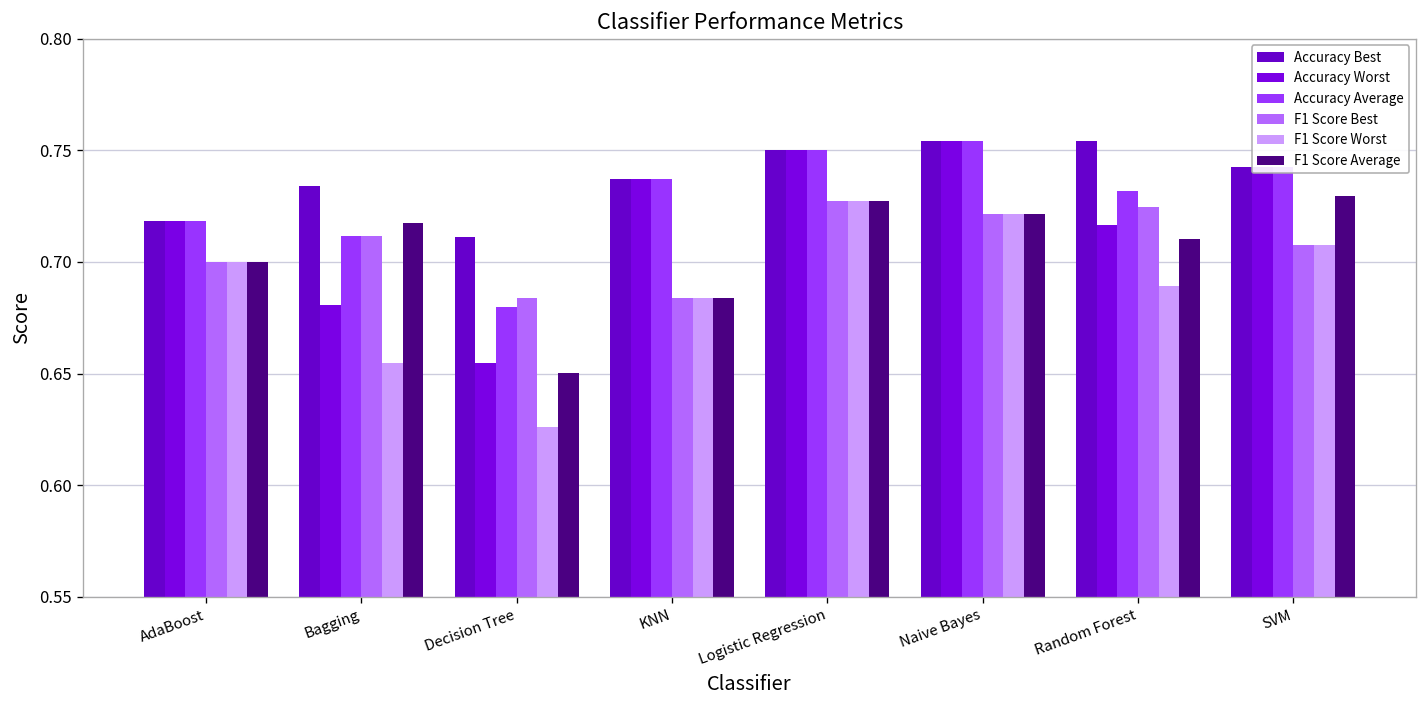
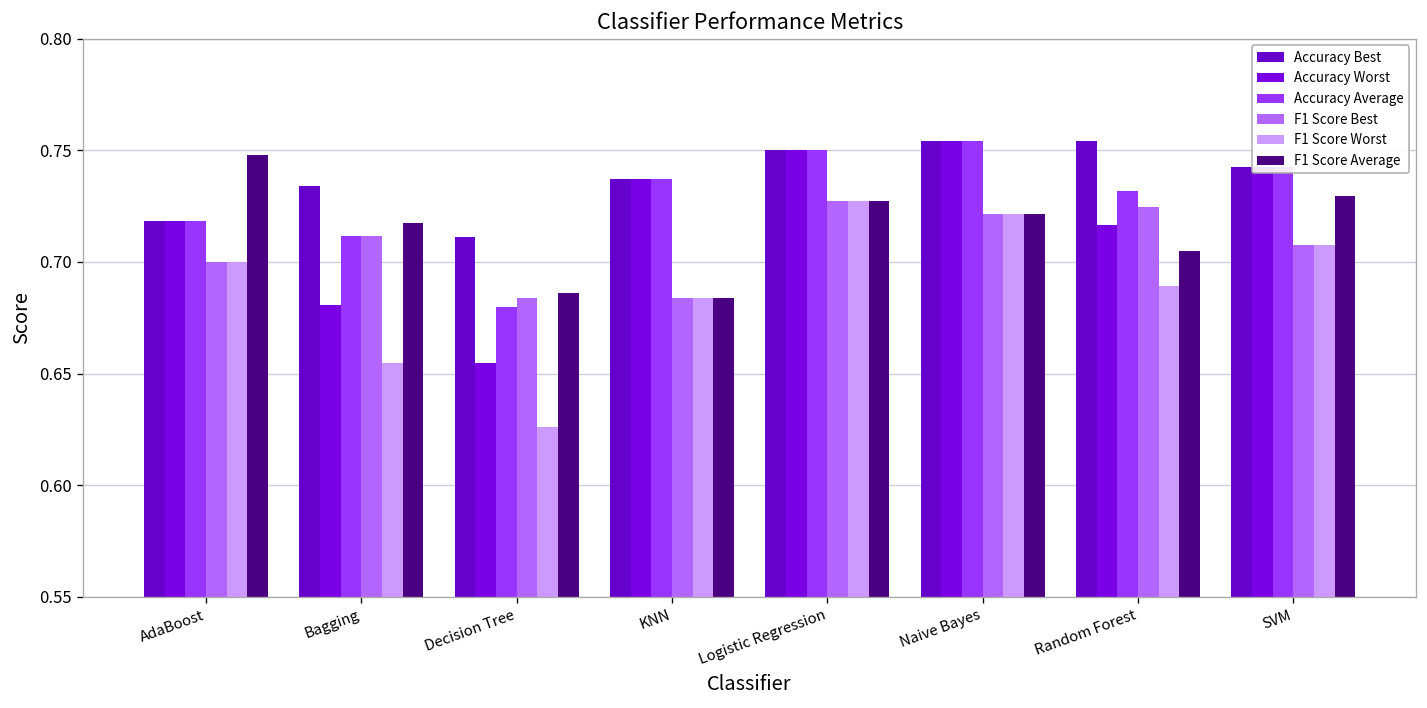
F1 Score Average, AdaBoost: 0.700 -> 0.748
F1 Score Average, Decision Tree: 0.650 -> 0.686
F1 Score Average, Random Forest: 0.710 -> 0.705
